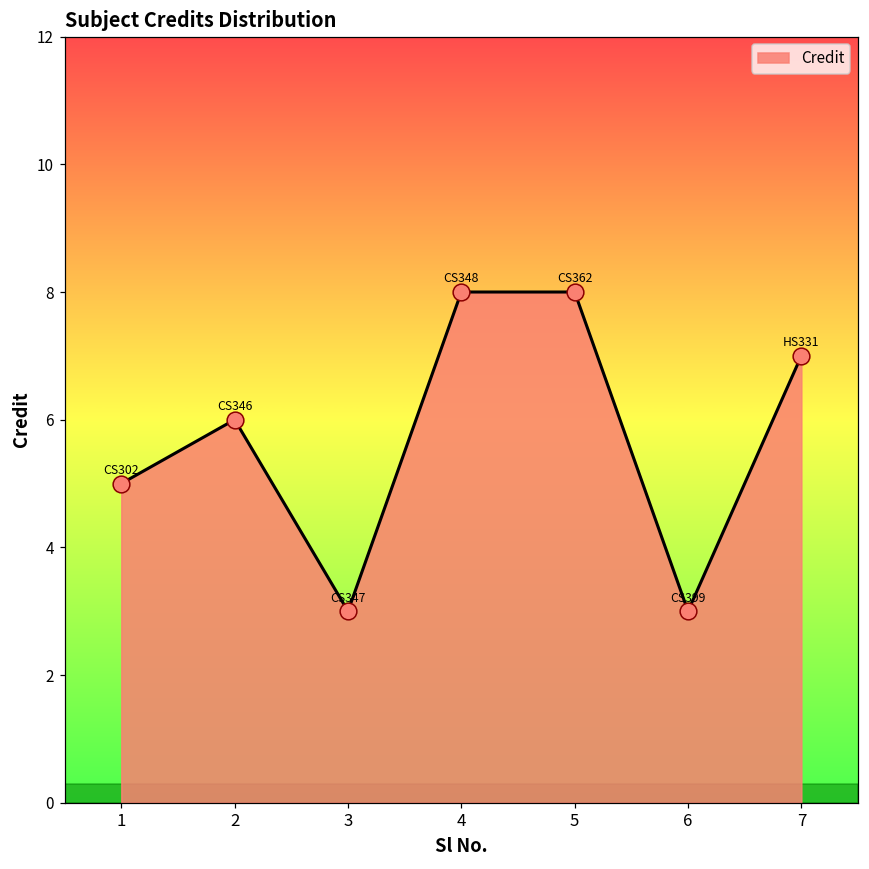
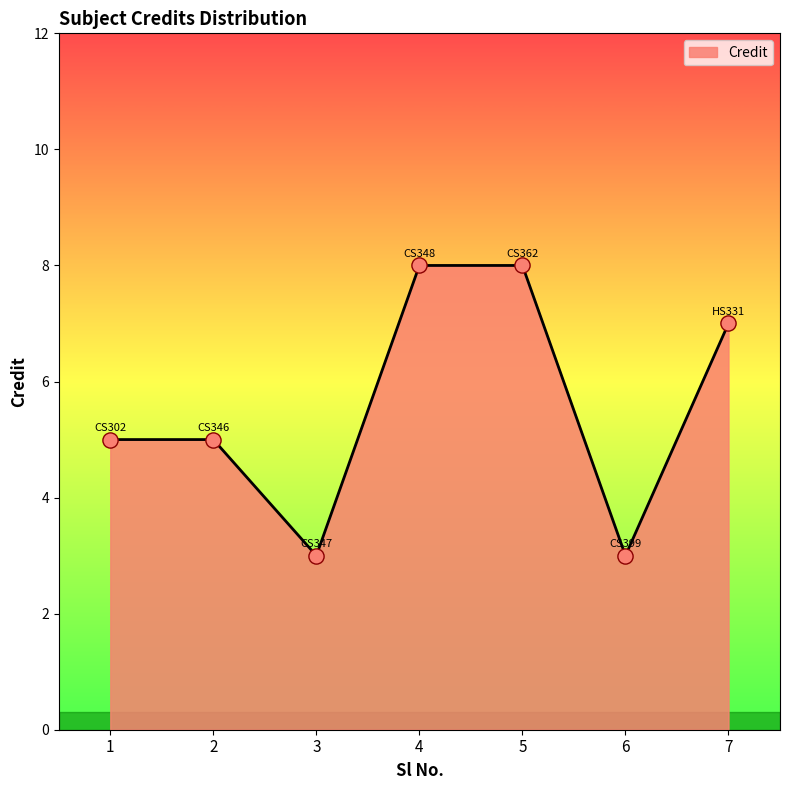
2: 6 -> 5
